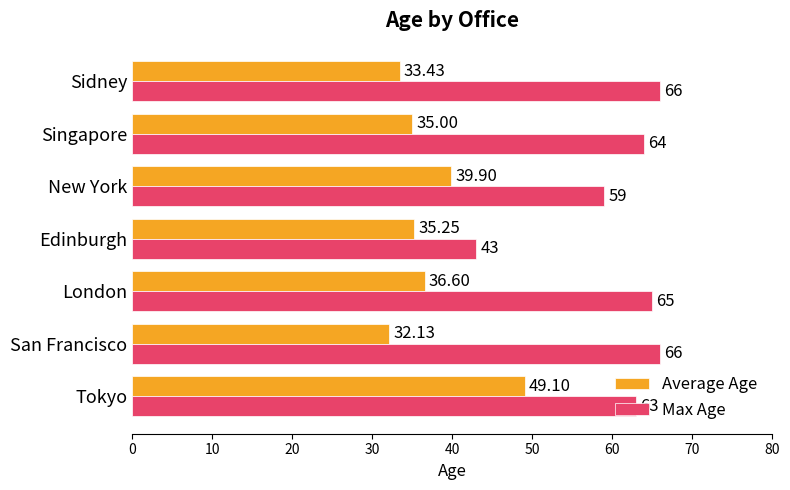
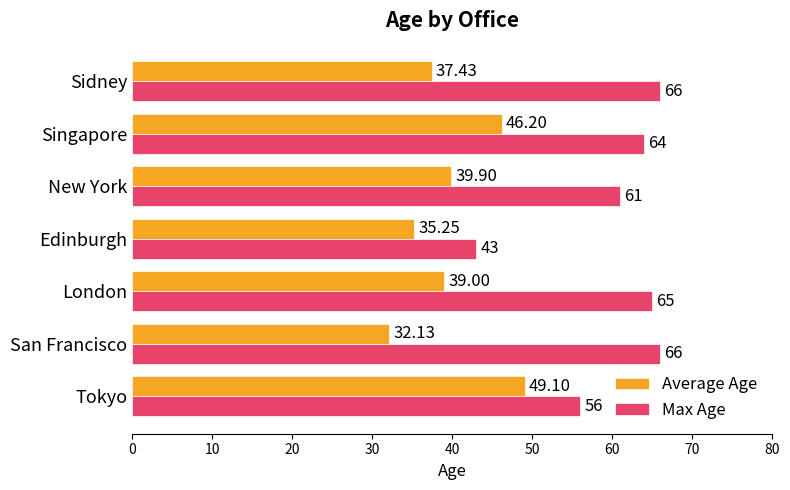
Average Age, Sidney: 33.43 -> 37.43
Average Age, Singapore: 35.00 -> 46.20
Max Age, New York: 59 -> 61
Average Age, London: 36.60 -> 39.00
Max Age, Tokyo: 63 -> 56
